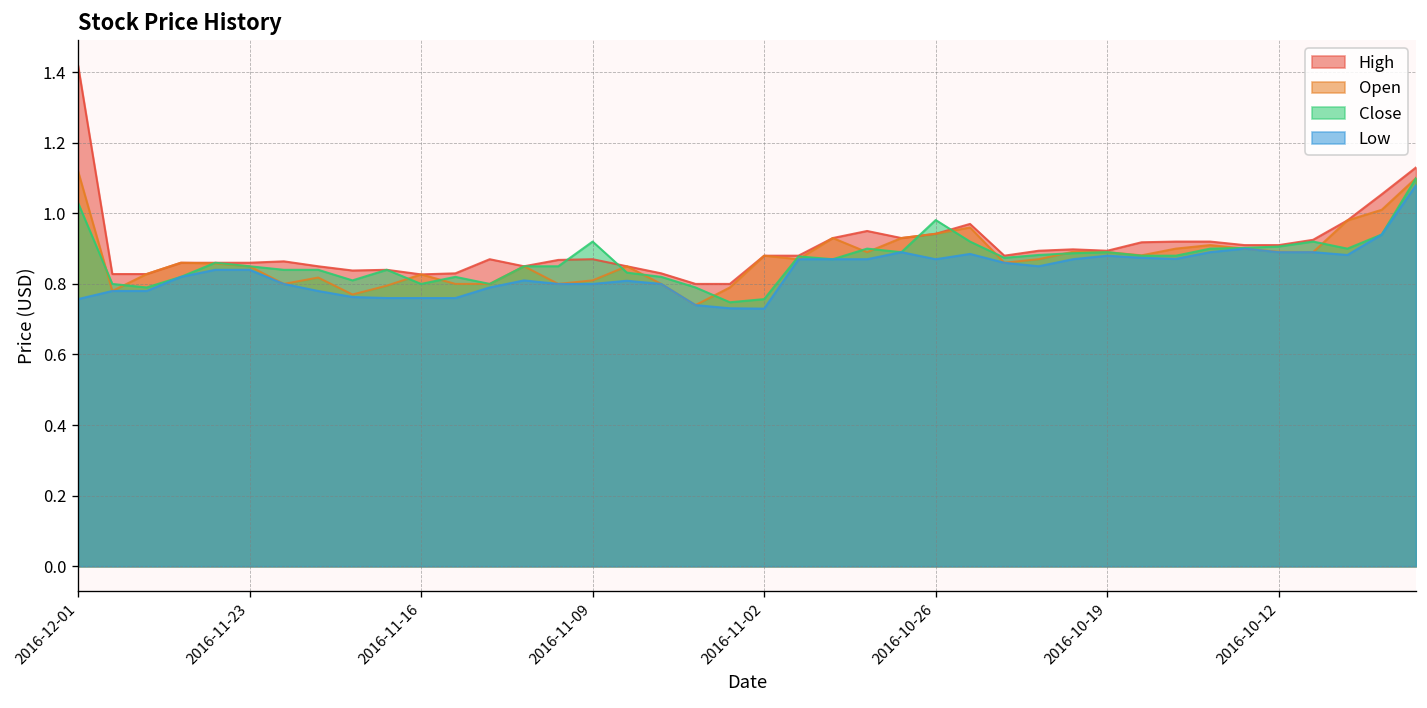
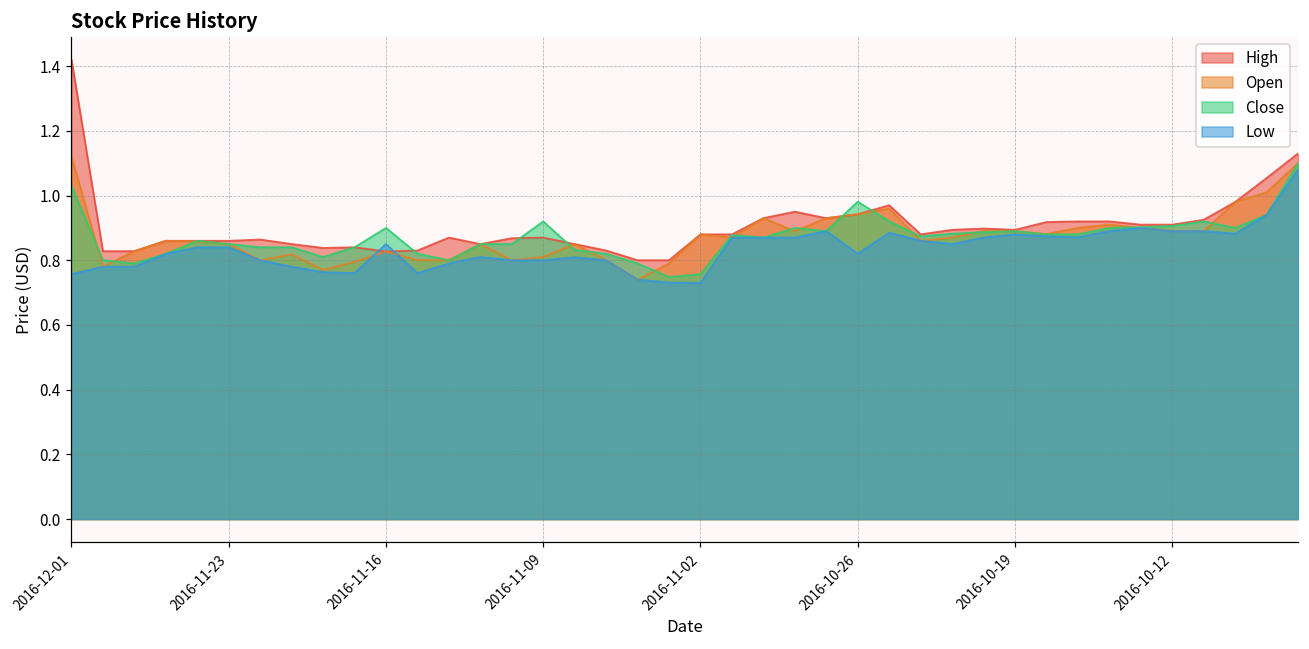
Close, 2016-11-16: 0.8 -> 0.9
Low, 2016-11-16: 0.76 -> 0.85
Low, 2016-10-26: 0.87 -> 0.82
